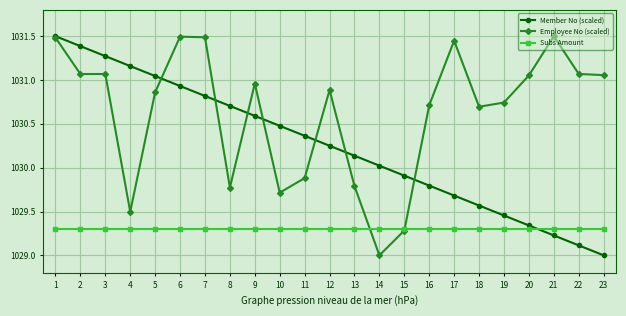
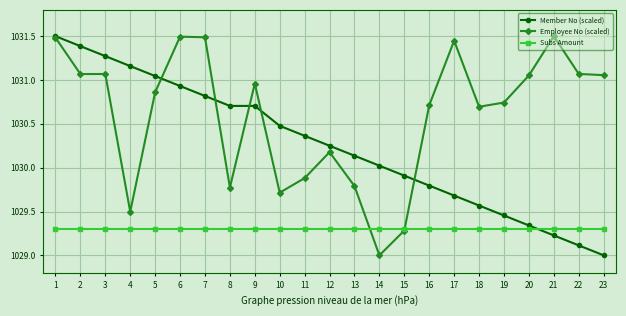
Member No (scaled), 9: 1030.6 -> 1030.7
Employee No (scaled), 12: 1030.9 -> 1030.2
